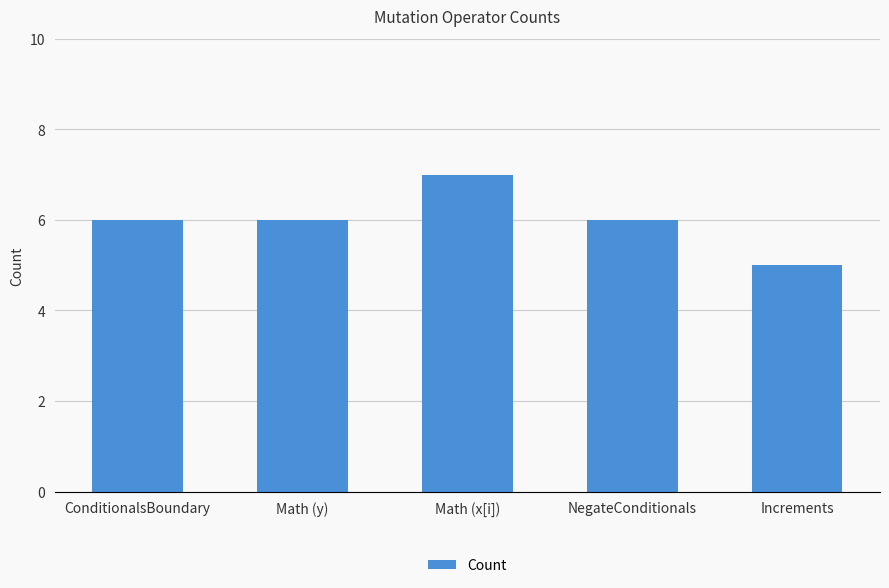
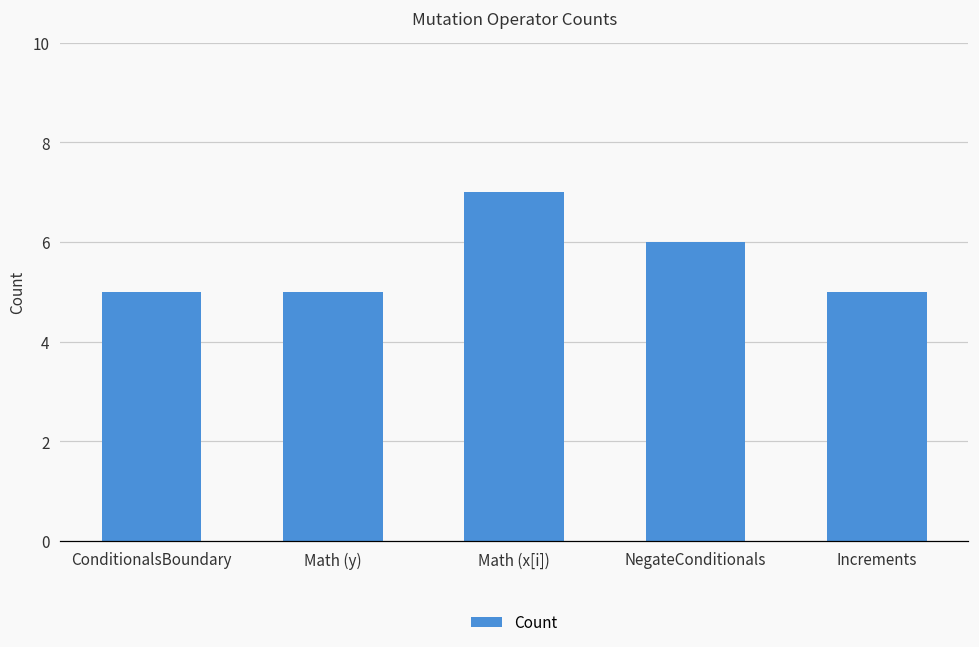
ConditionalsBoundary: 6 -> 5
Math (y): 6 -> 5
